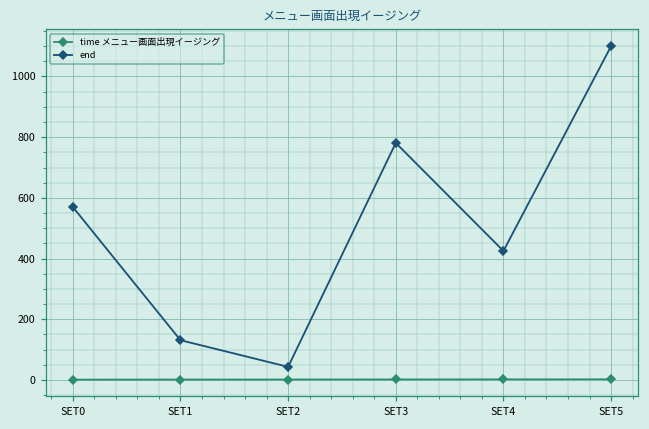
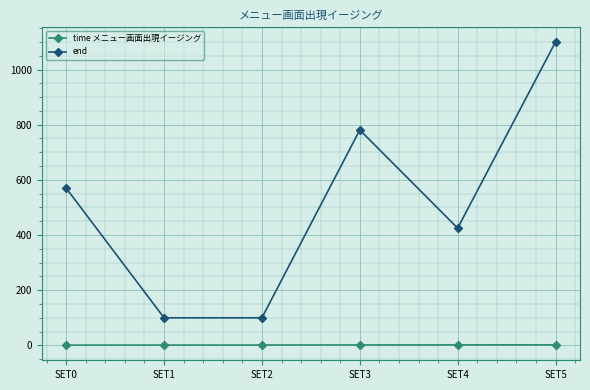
end, SET1: 130 -> 100
end, SET2: 40 -> 100
